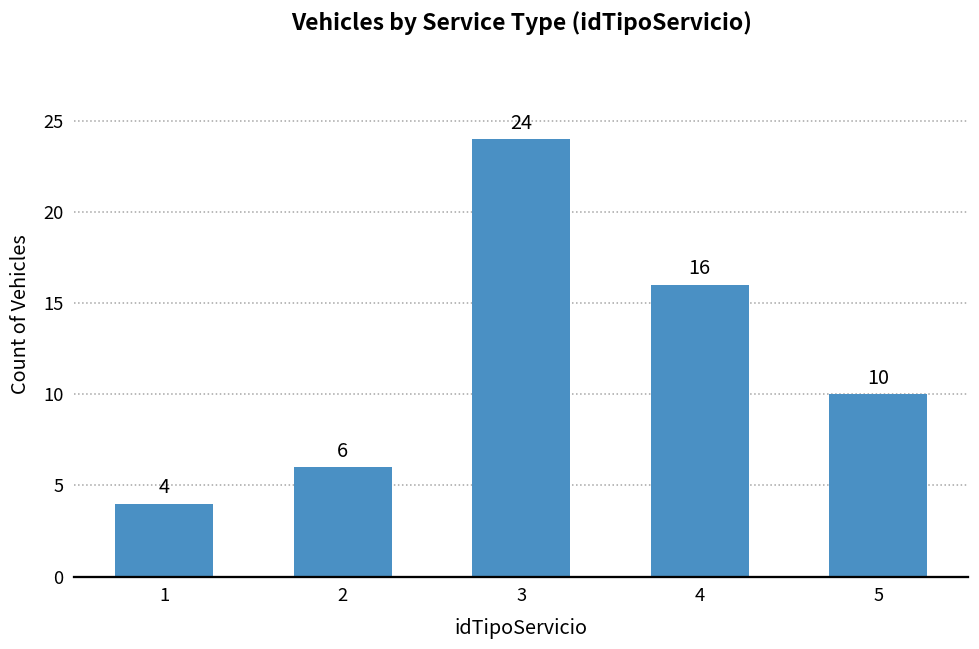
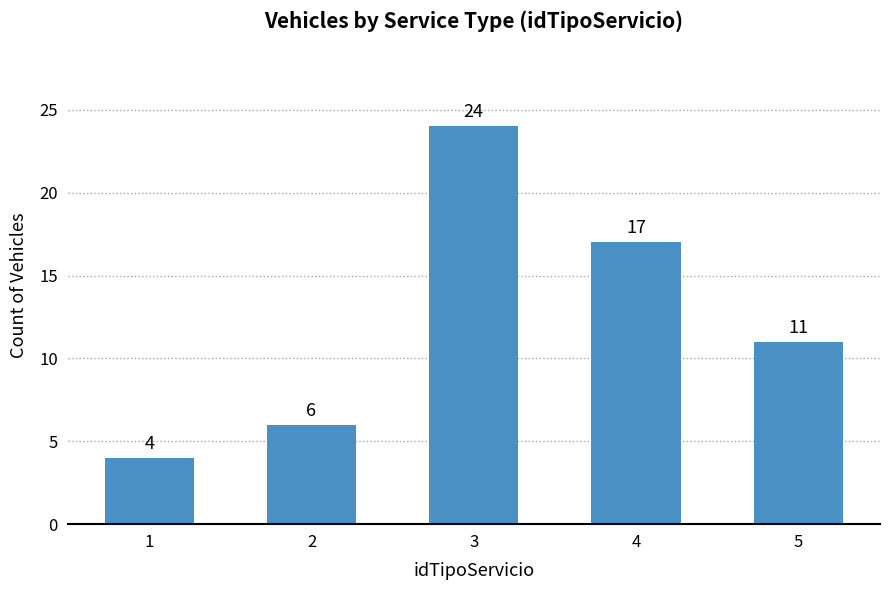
4: 16 -> 17
5: 10 -> 11
